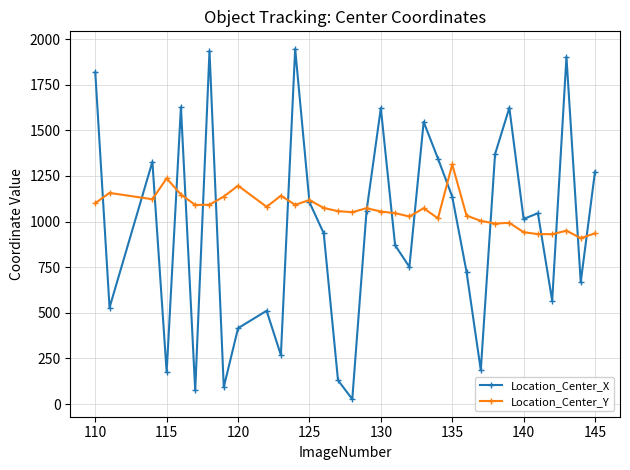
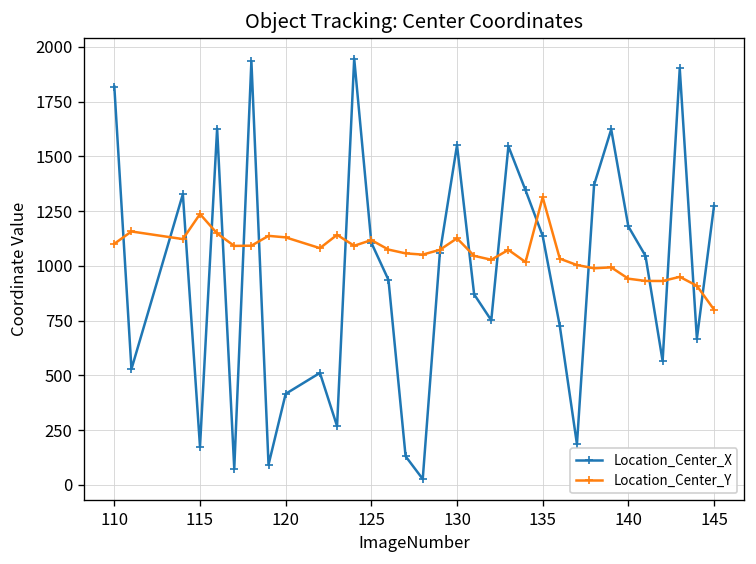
Location_Center_Y, 120: 1200 -> 1130
Location_Center_X, 130: 1620 -> 1550
Location_Center_Y, 130: 1060 -> 1130
Location_Center_X, 140: 1010 -> 1180
Location_Center_Y, 145: 940 -> 800
